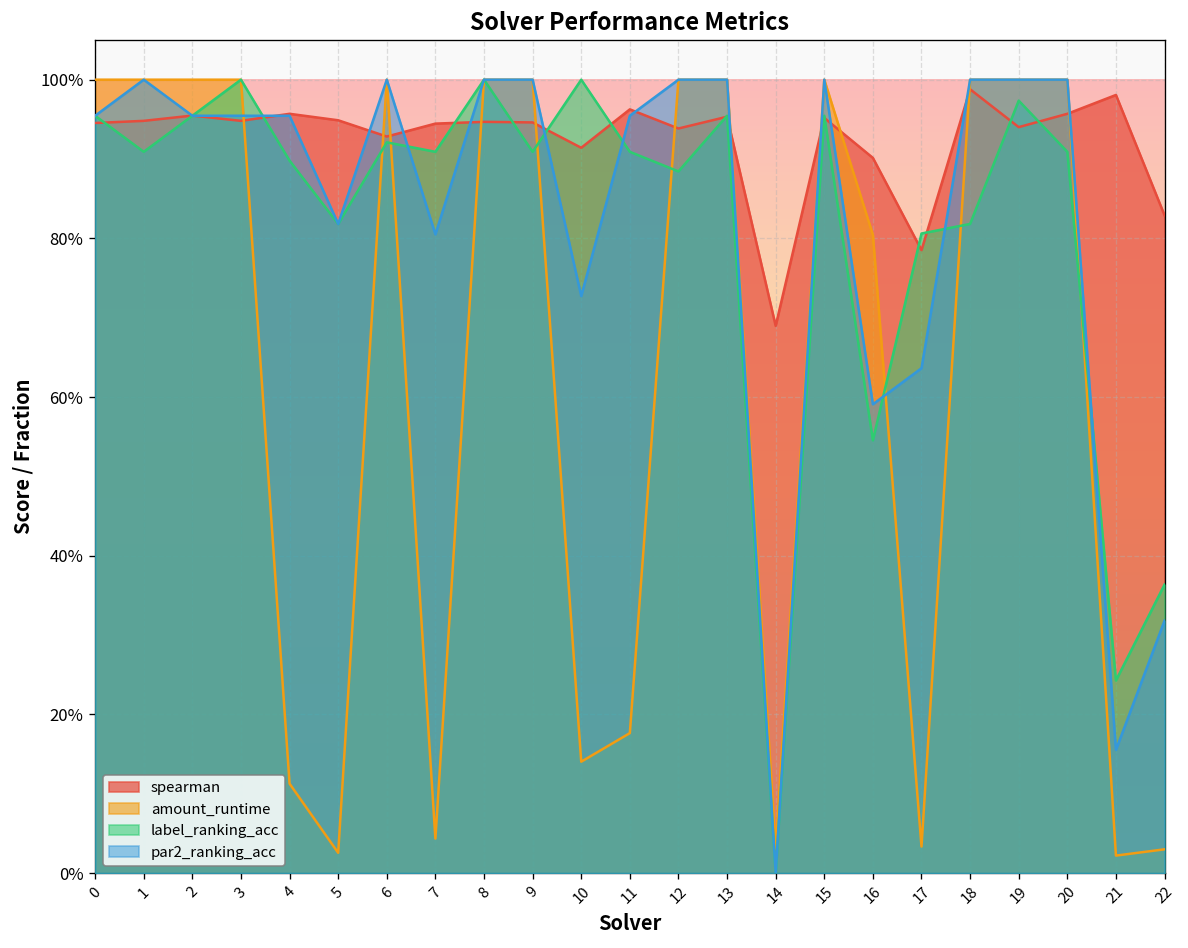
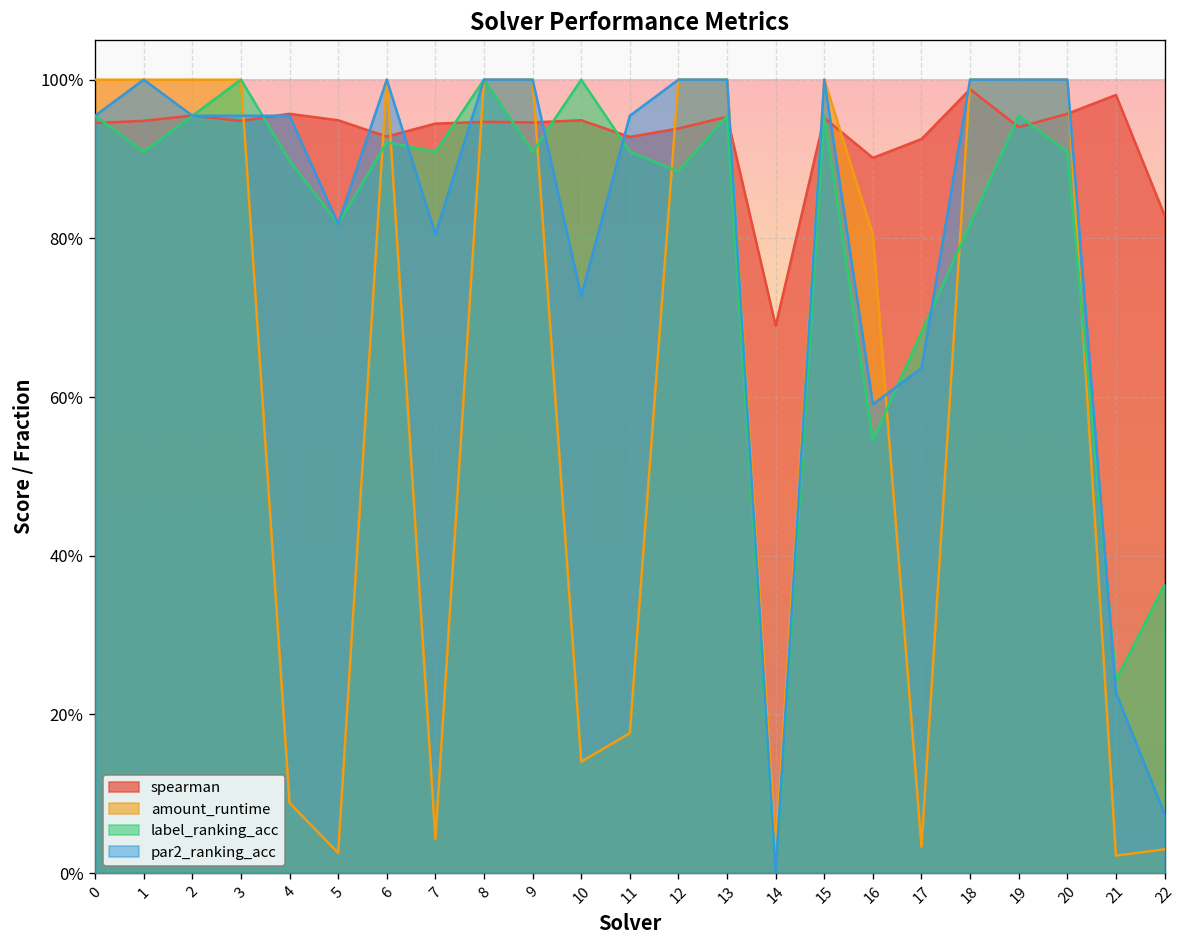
amount_runtime, 4: 11% -> 9%
spearman, 10: 91% -> 95%
spearman, 11: 96% -> 93%
spearman, 17: 79% -> 93%
label_ranking_acc, 17: 81% -> 68%
label_ranking_acc, 19: 97% -> 95%
par2_ranking_acc, 21: 16% -> 23%
par2_ranking_acc, 22: 32% -> 7%
